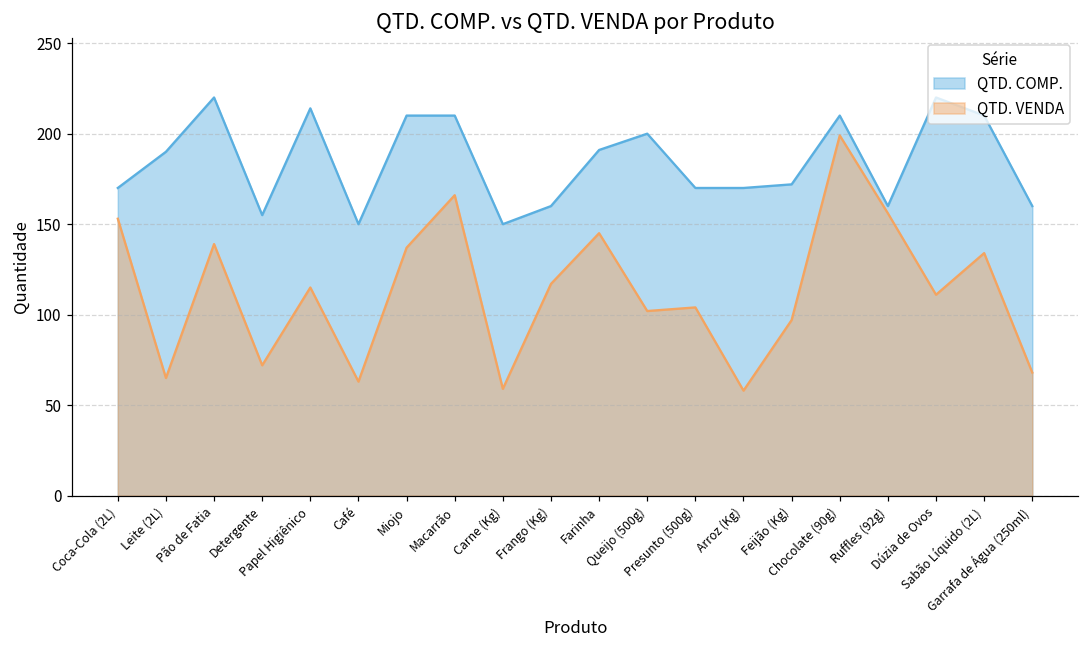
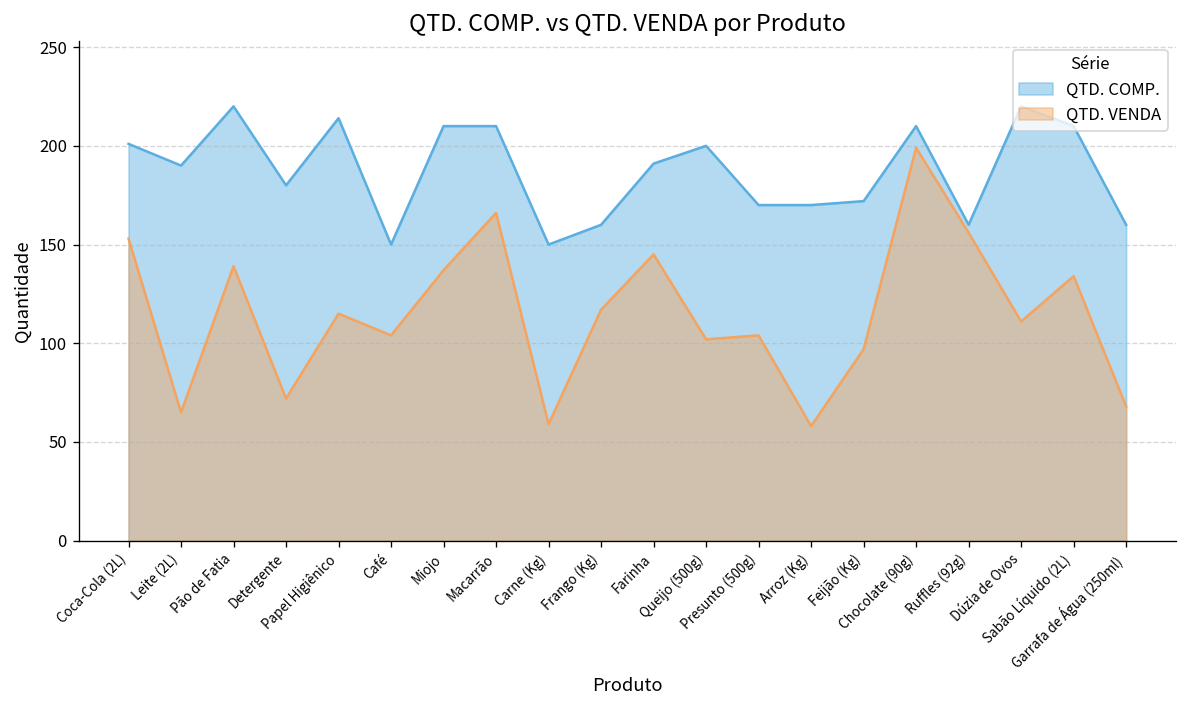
QTD. COMP., Coca-Cola (2L): 170 -> 201
QTD. COMP., Detergente: 155 -> 180
QTD. VENDA, Café: 63 -> 104
